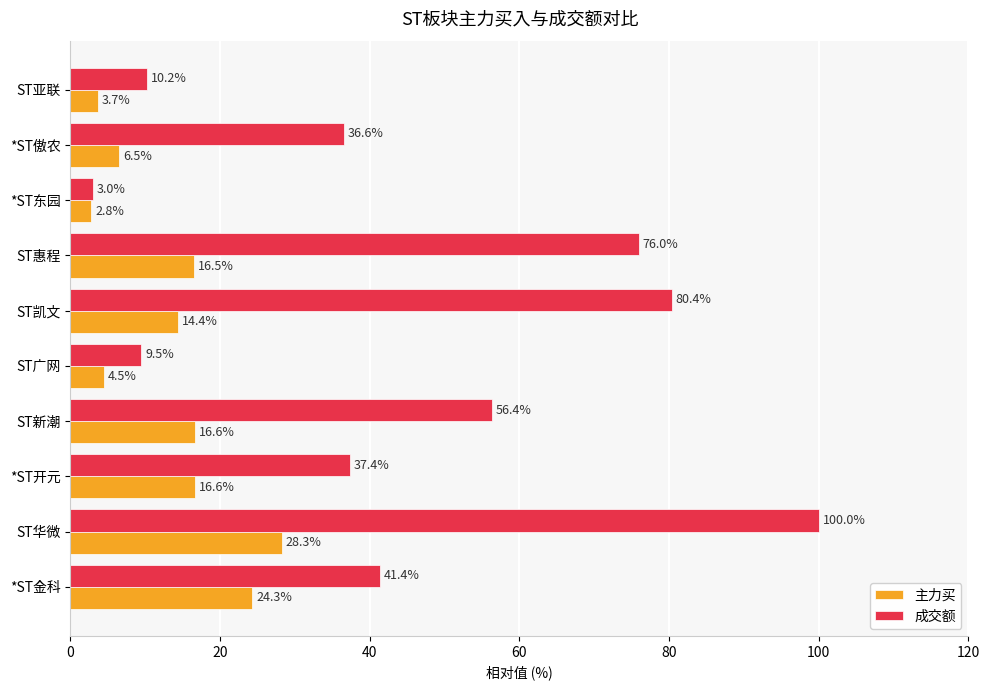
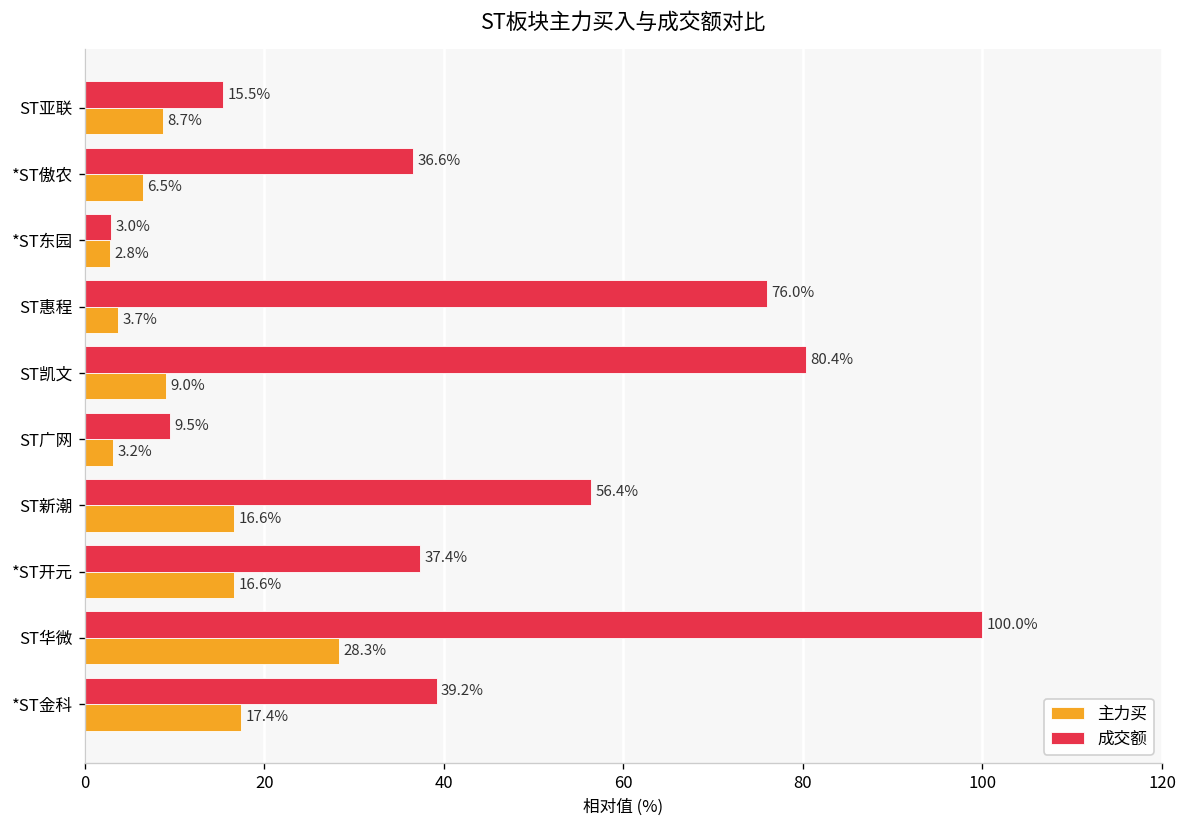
成交额, ST亚联: 10.2% -> 15.5%
主力买, ST亚联: 3.7% -> 8.7%
主力买, ST惠程: 16.5% -> 3.7%
主力买, ST凯文: 14.4% -> 9.0%
主力买, ST广网: 4.5% -> 3.2%
成交额, *ST金科: 41.4% -> 39.2%
主力买, *ST金科: 24.3% -> 17.4%
